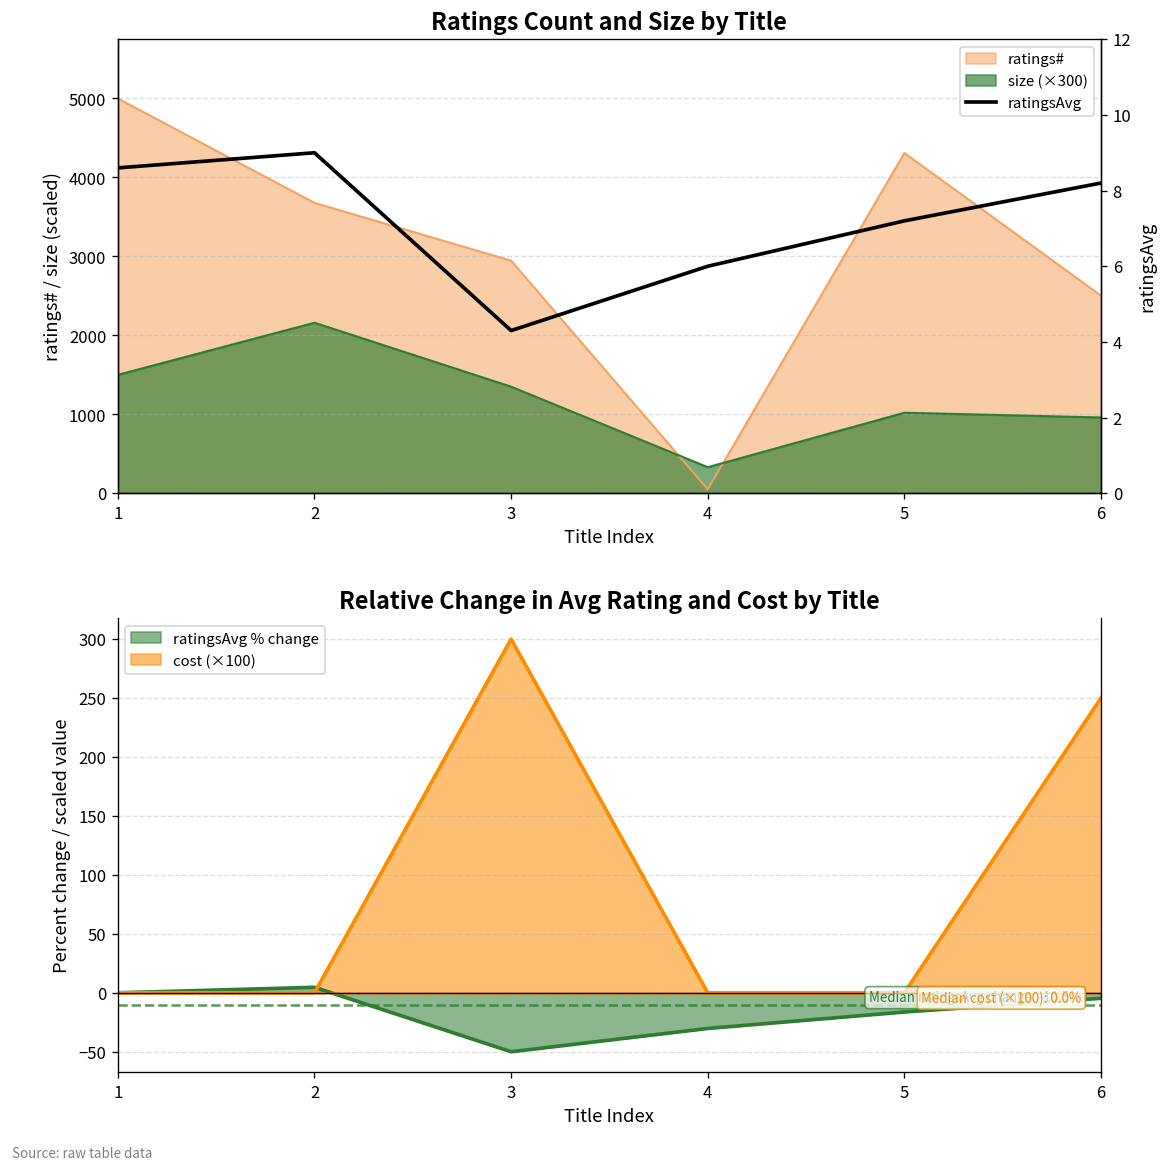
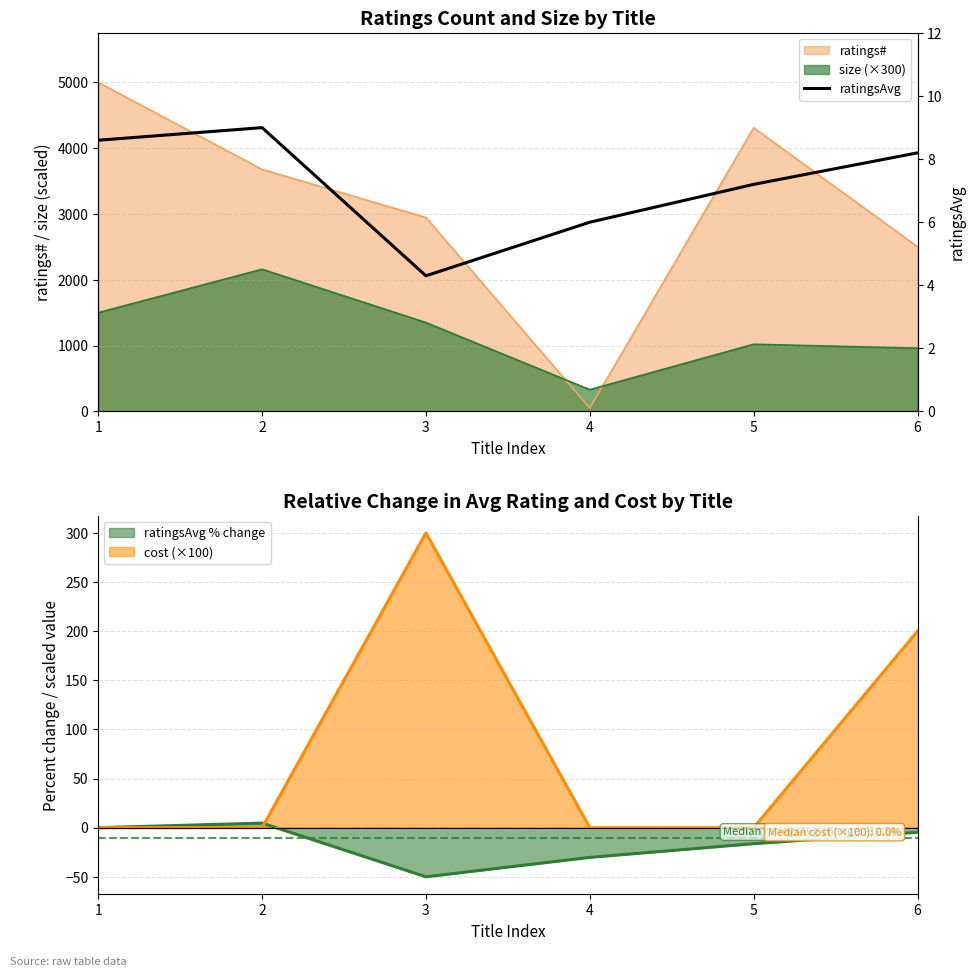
Relative Change in Avg Rating and Cost by Title, cost (×100), 6: 250 -> 200
